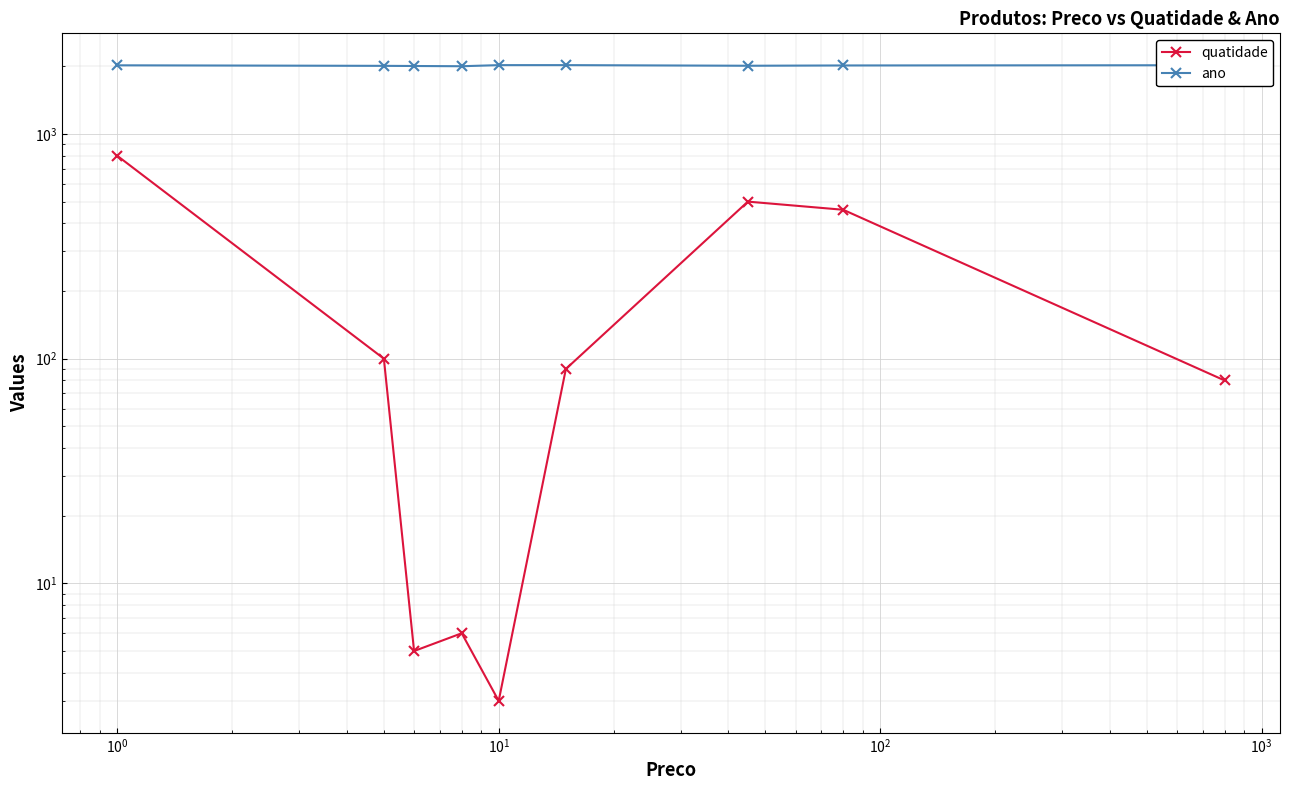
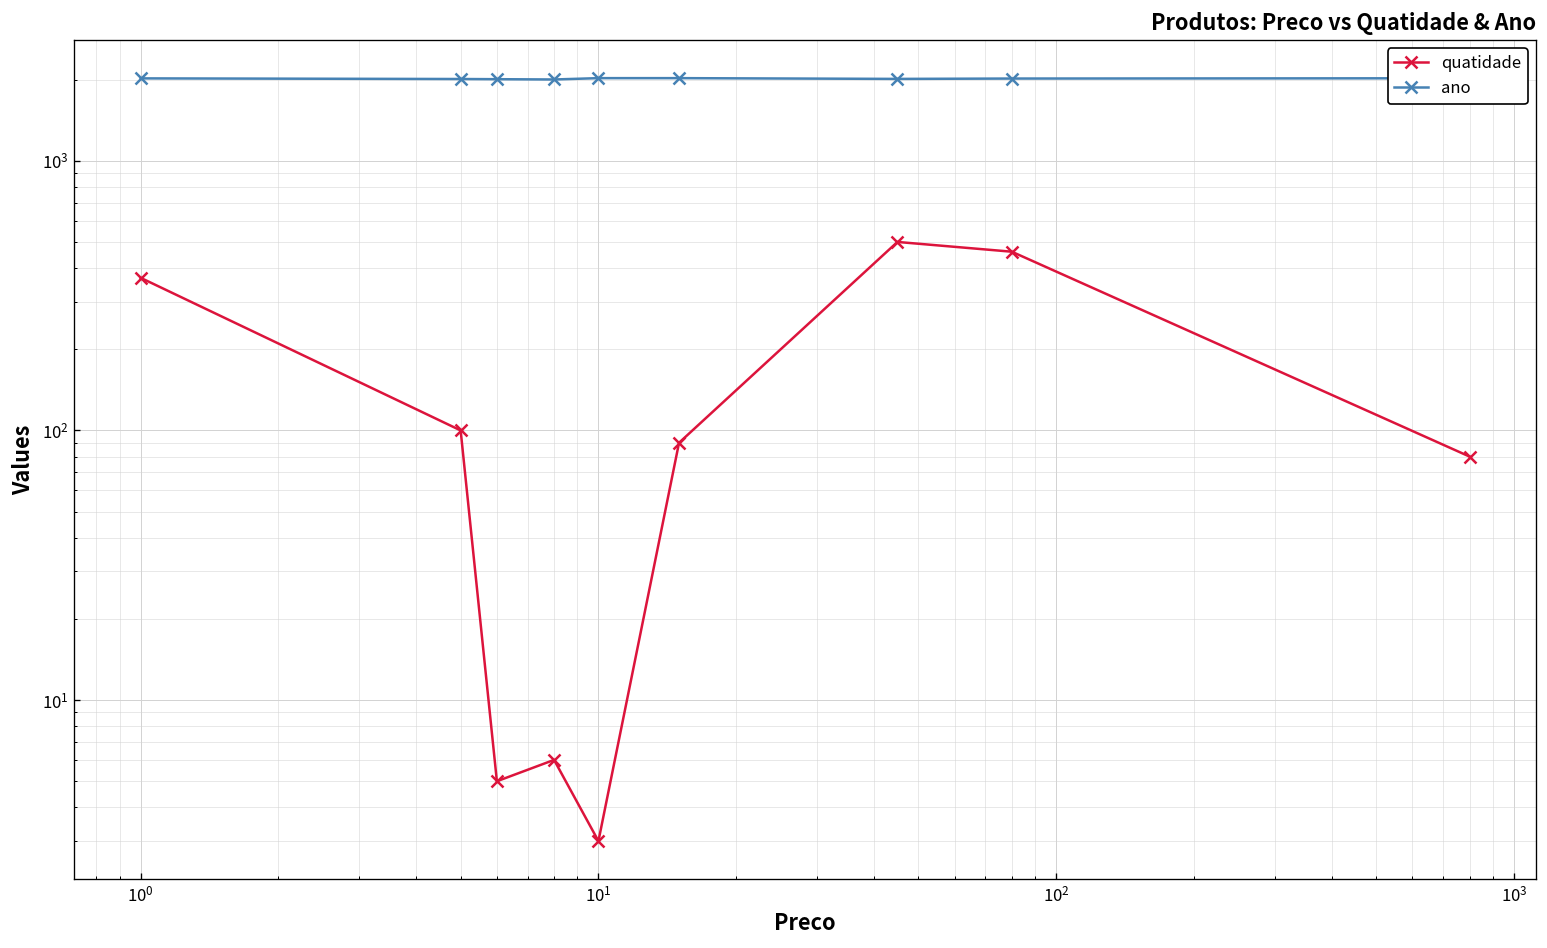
quatidade, 10^0: 800 -> 370
